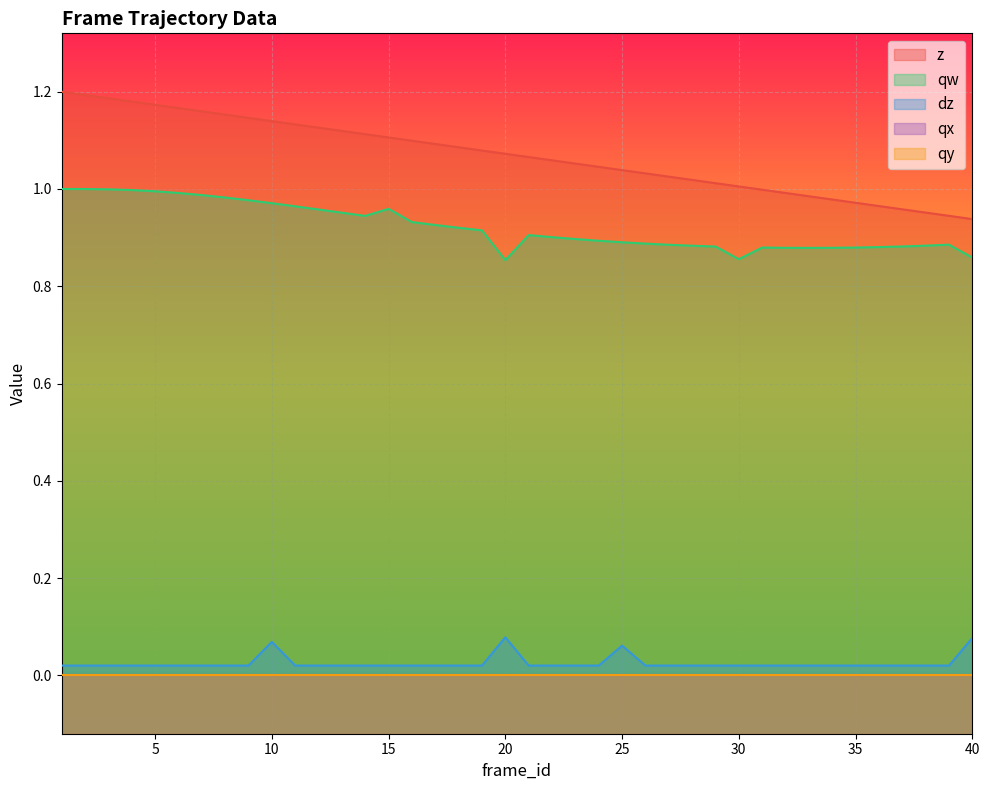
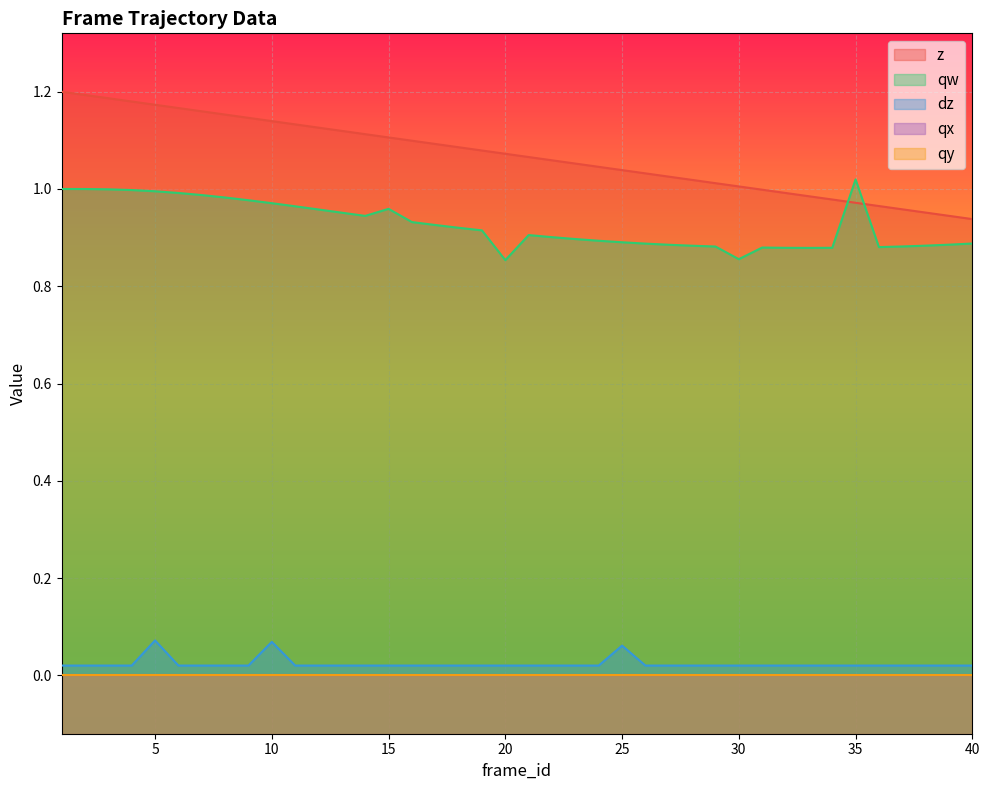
dz, 5: 0.02 -> 0.07
dz, 20: 0.08 -> 0.02
qw, 35: 0.88 -> 1.02
qw, 40: 0.86 -> 0.89
dz, 40: 0.08 -> 0.02
